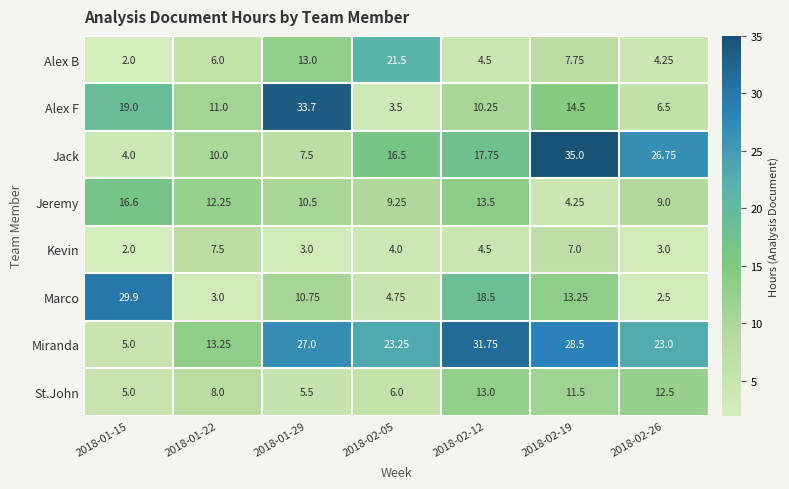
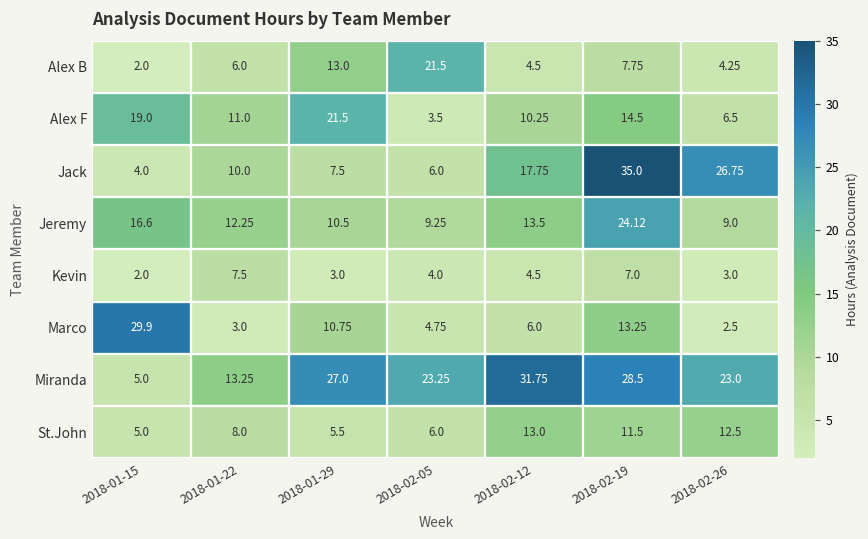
Alex F, 2018-01-29: 33.7 -> 21.5
Jack, 2018-02-05: 16.5 -> 6.0
Jeremy, 2018-02-19: 4.25 -> 24.12
Marco, 2018-02-12: 18.5 -> 6.0
